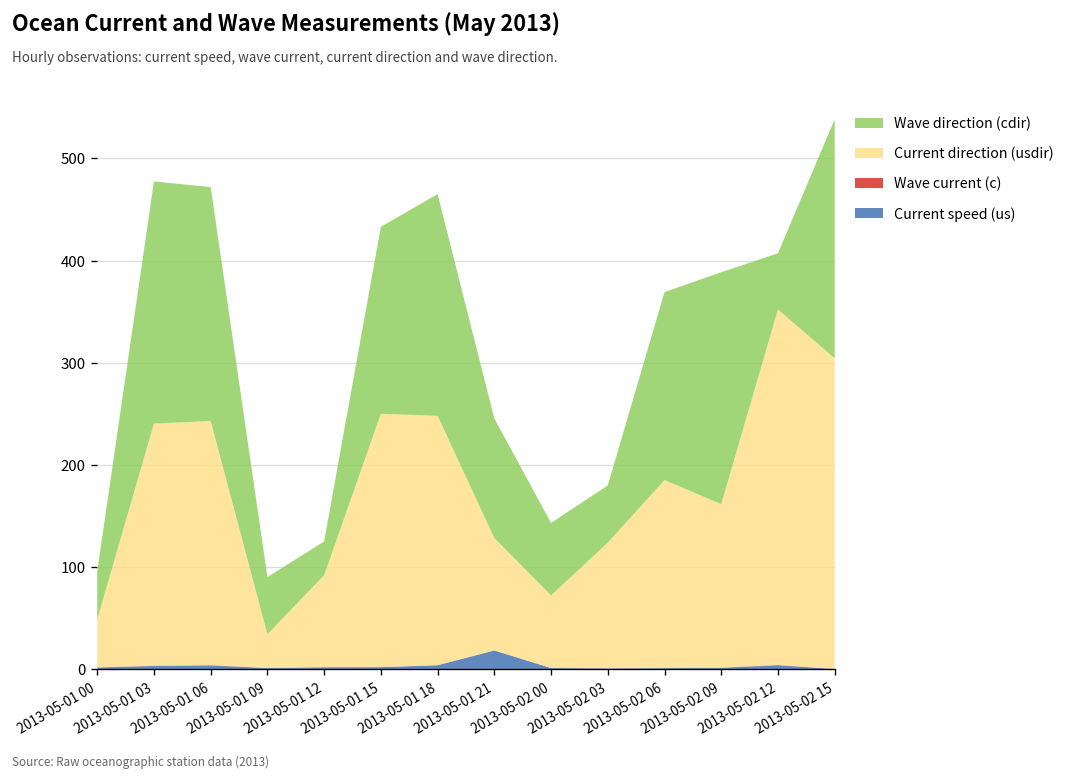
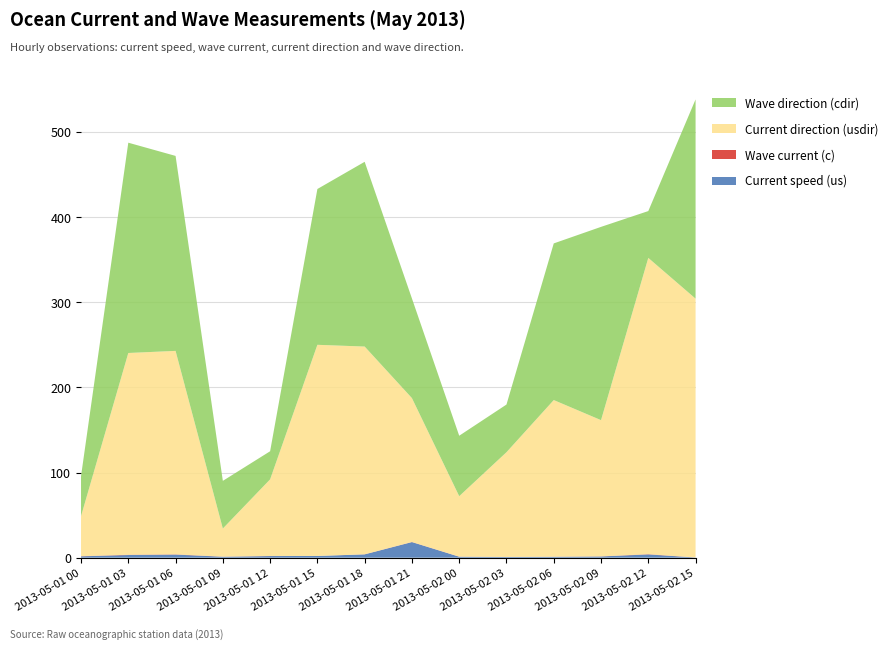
Wave direction (cdir), 2013-05-01 03: 240 -> 250
Current direction (usdir), 2013-05-01 21: 110 -> 170
